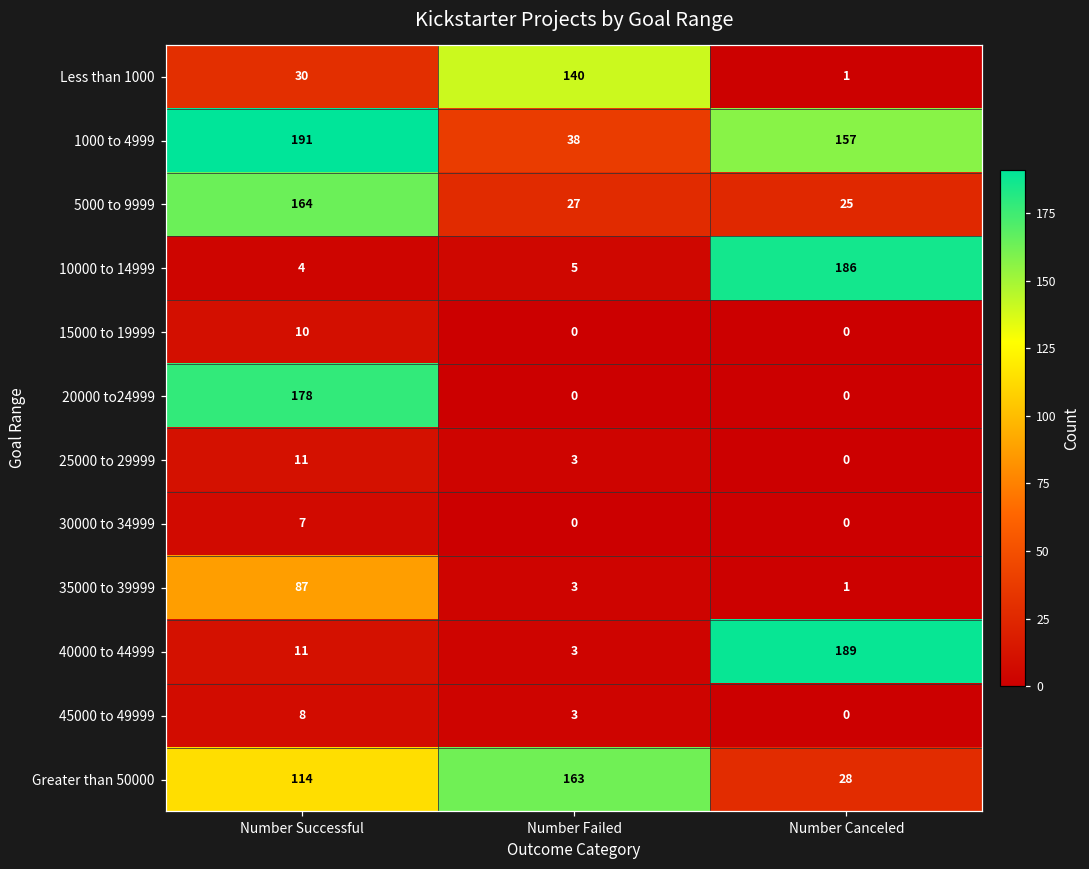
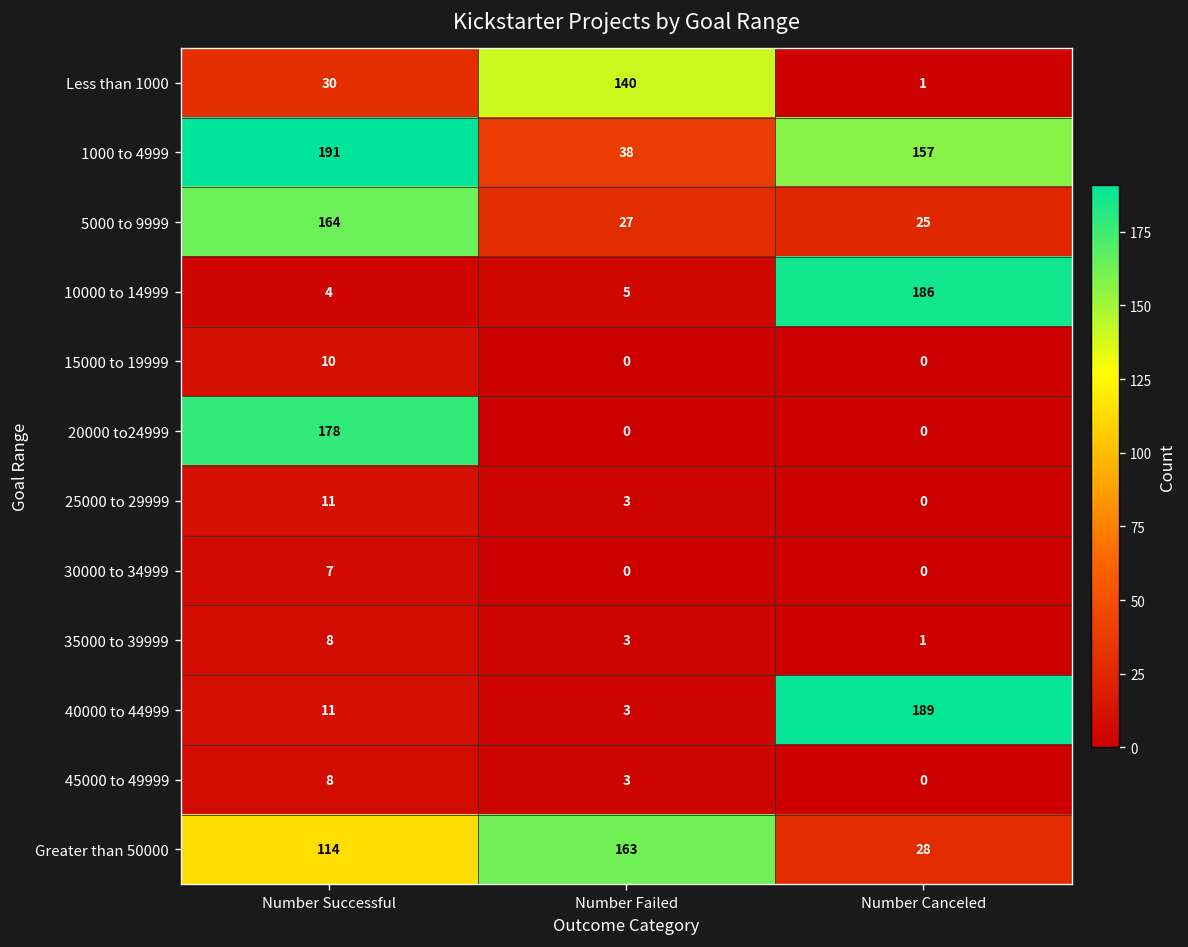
35000 to 39999, Number Successful: 87 -> 8
